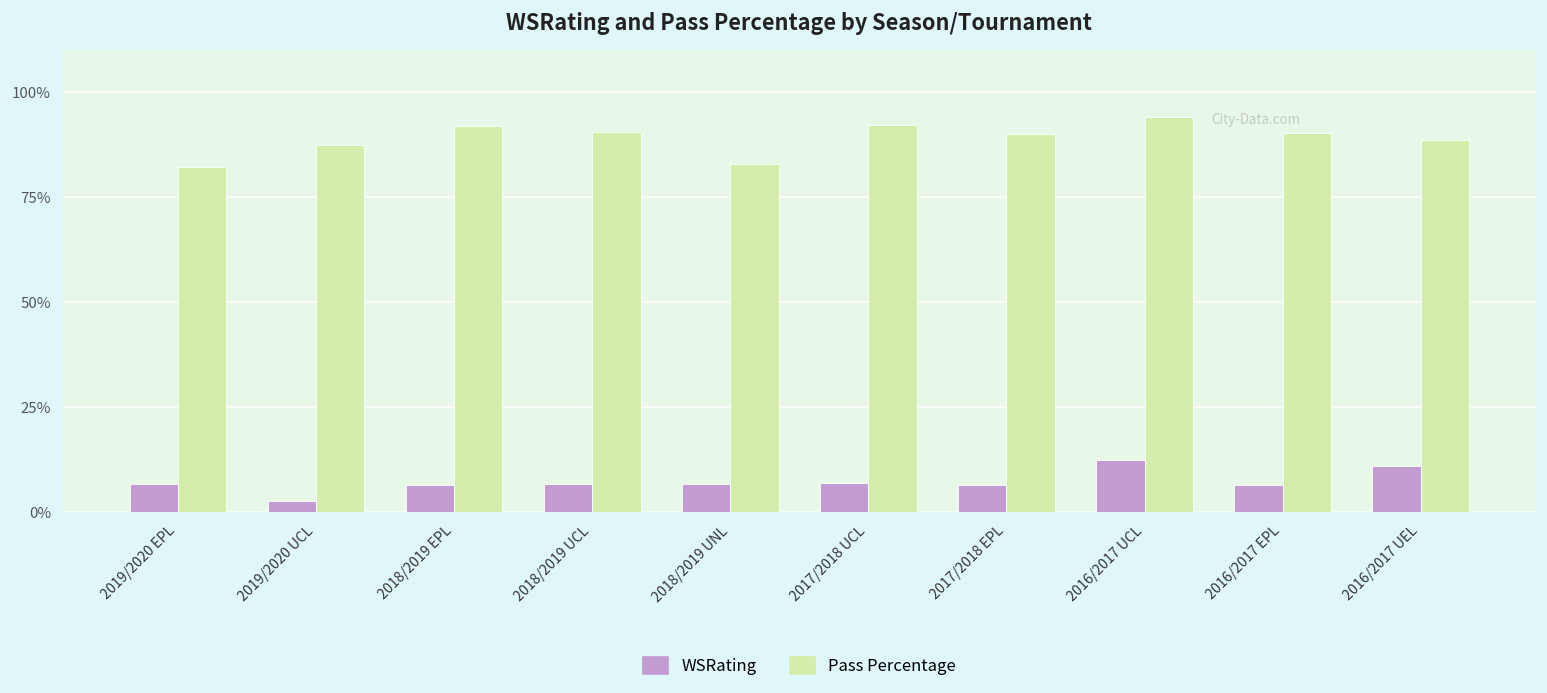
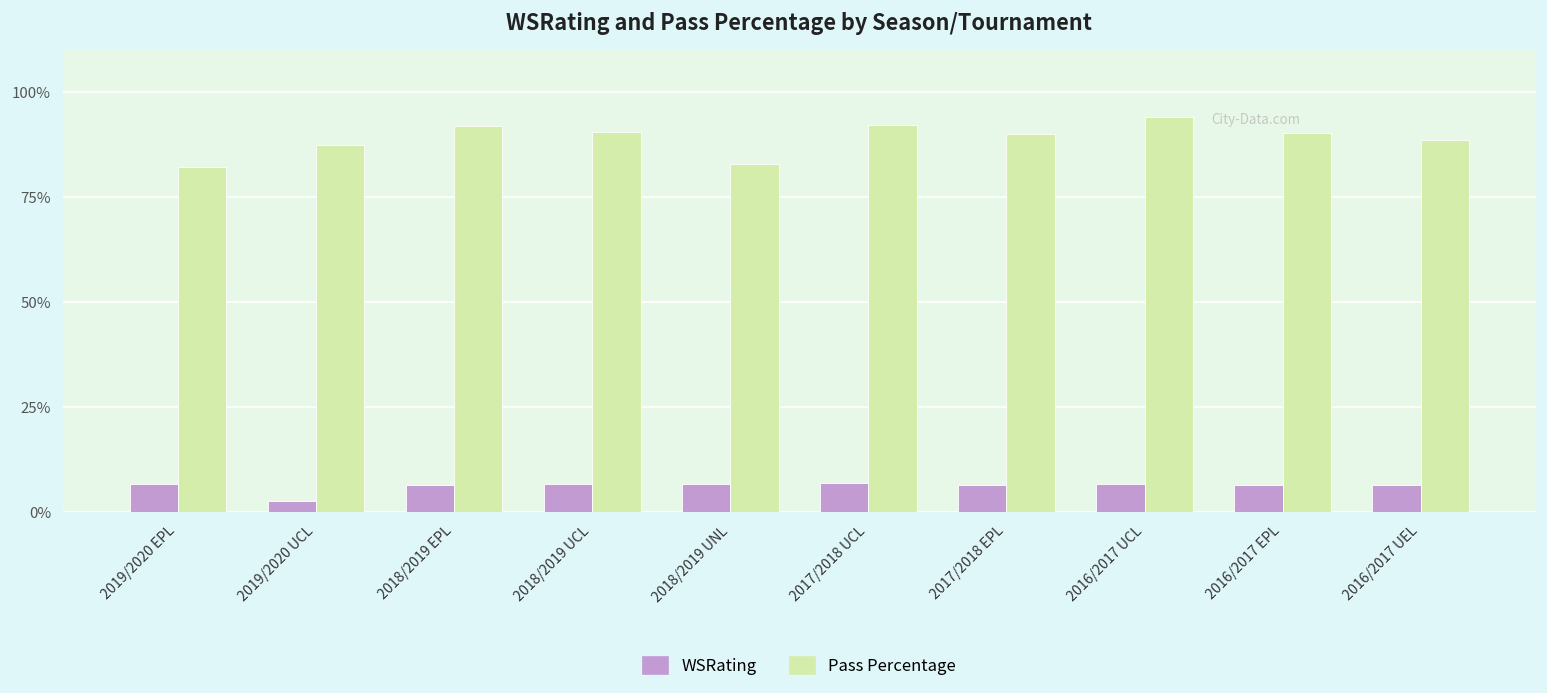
WSRating, 2016/2017 UCL: 12% -> 7%
WSRating, 2016/2017 UEL: 11% -> 6%
